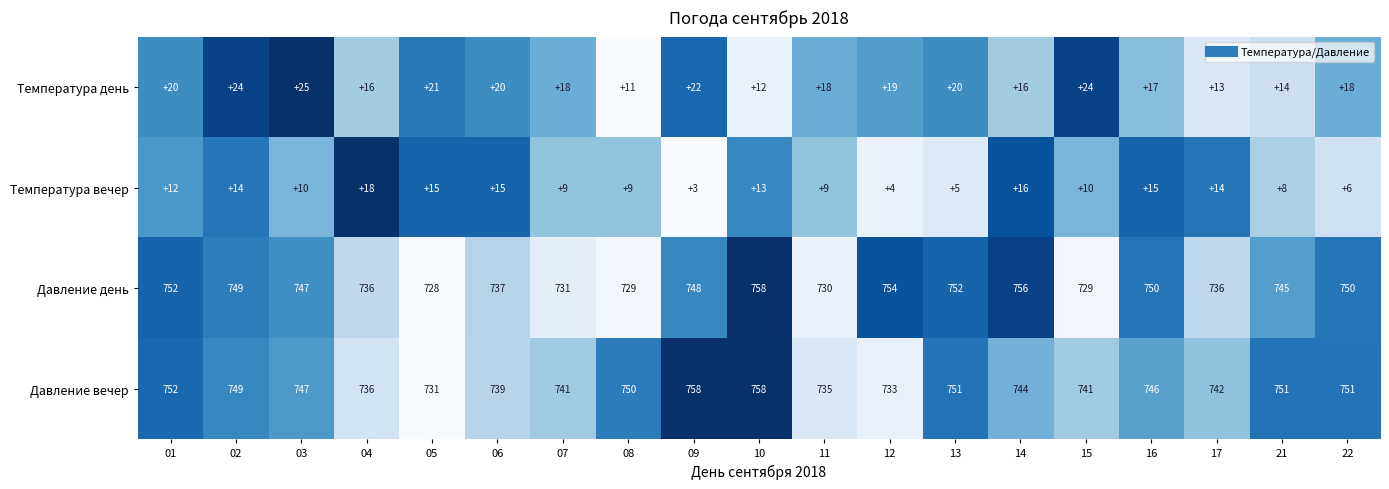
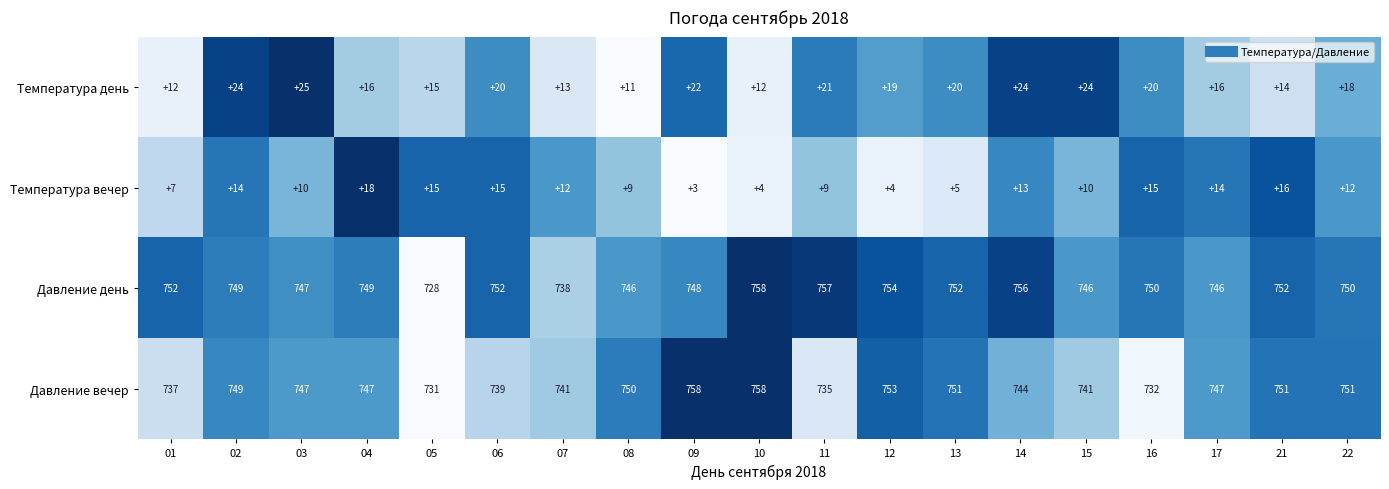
Температура день, 01: +20 -> +12
Температура день, 05: +21 -> +15
Температура день, 07: +18 -> +13
Температура день, 11: +18 -> +21
Температура день, 14: +16 -> +24
Температура день, 16: +17 -> +20
Температура день, 17: +13 -> +16
Температура вечер, 01: +12 -> +7
Температура вечер, 07: +9 -> +12
Температура вечер, 10: +13 -> +4
Температура вечер, 14: +16 -> +13
Температура вечер, 21: +8 -> +16
Температура вечер, 22: +6 -> +12
Давление день, 04: 736 -> 749
Давление день, 06: 737 -> 752
Давление день, 07: 731 -> 738
Давление день, 08: 729 -> 746
Давление день, 11: 730 -> 757
Давление день, 15: 729 -> 746
Давление день, 17: 736 -> 746
Давление день, 21: 745 -> 752
Давление вечер, 01: 752 -> 737
Давление вечер, 04: 736 -> 747
Давление вечер, 12: 733 -> 753
Давление вечер, 16: 746 -> 732
Давление вечер, 17: 742 -> 747
